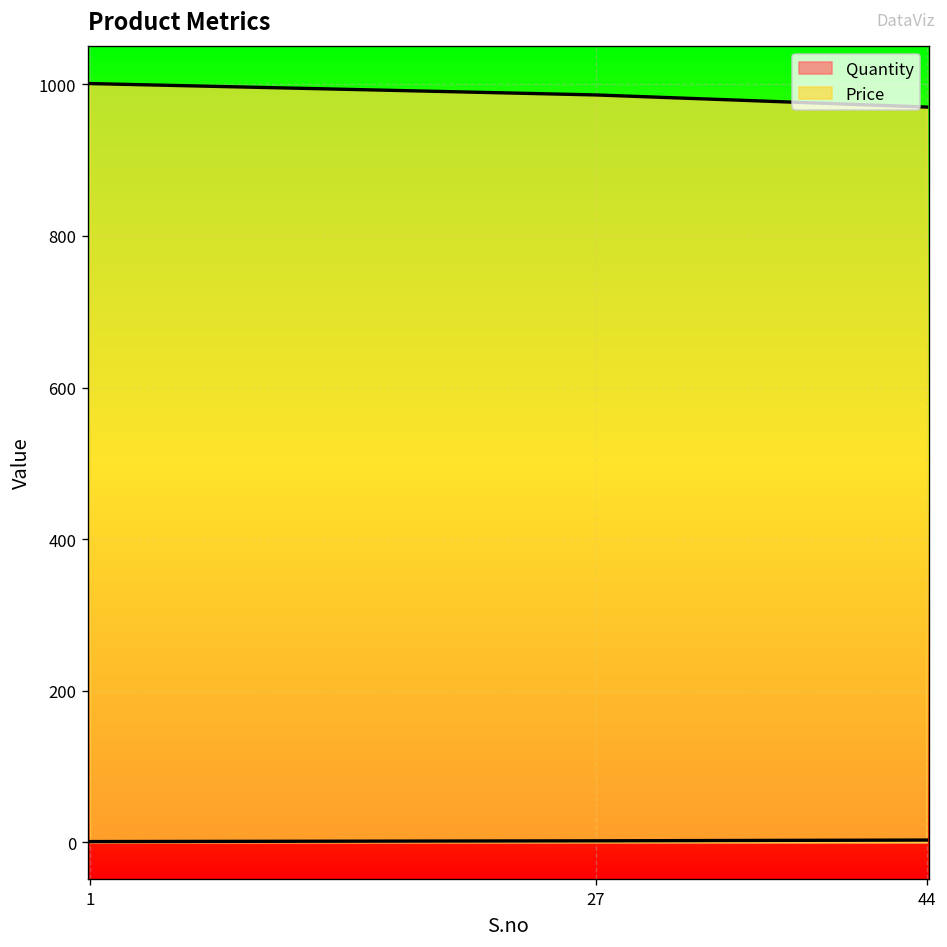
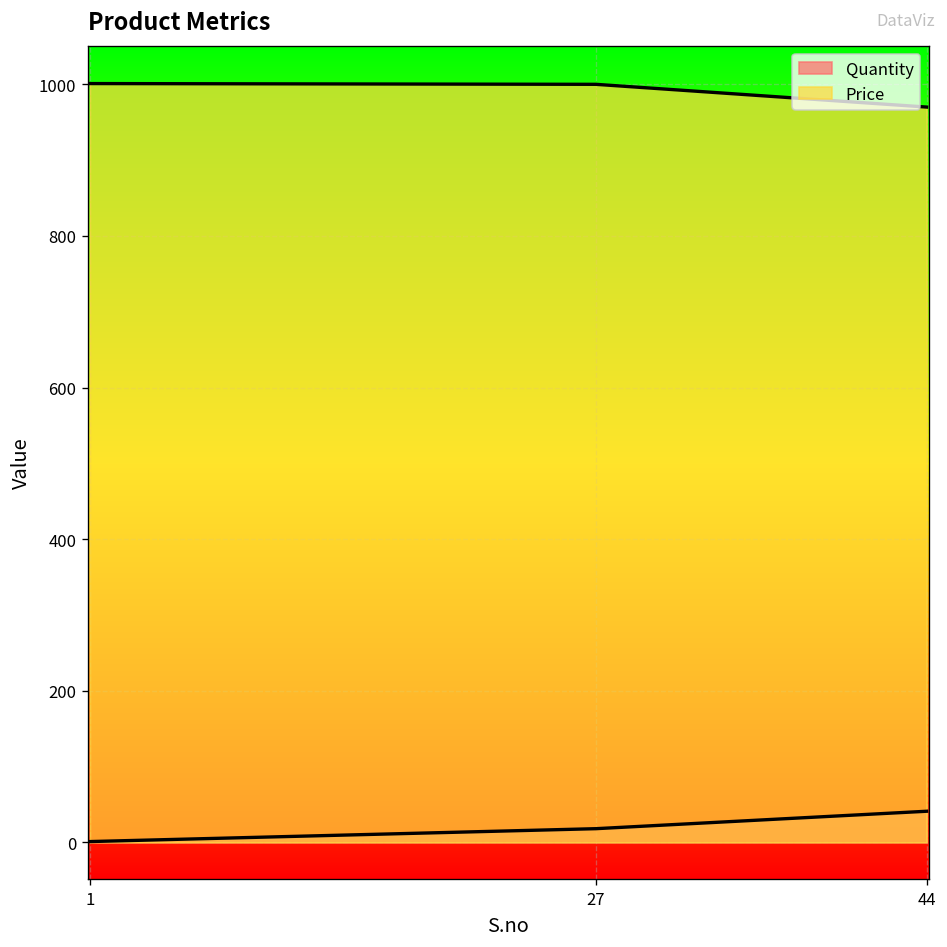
Quantity, 27: 0 -> 20
Price, 27: 990 -> 1000
Quantity, 44: 0 -> 40
